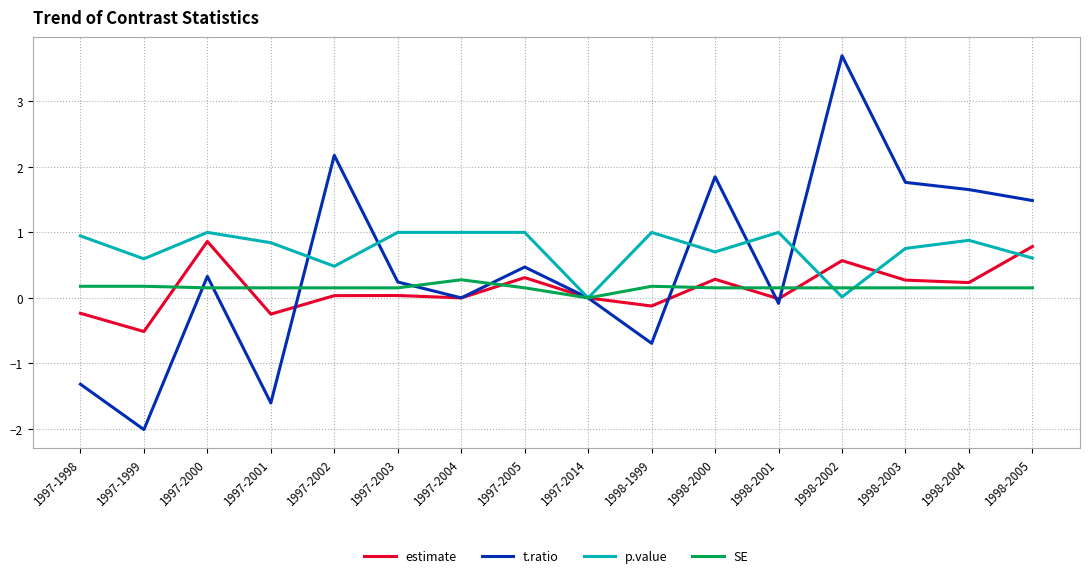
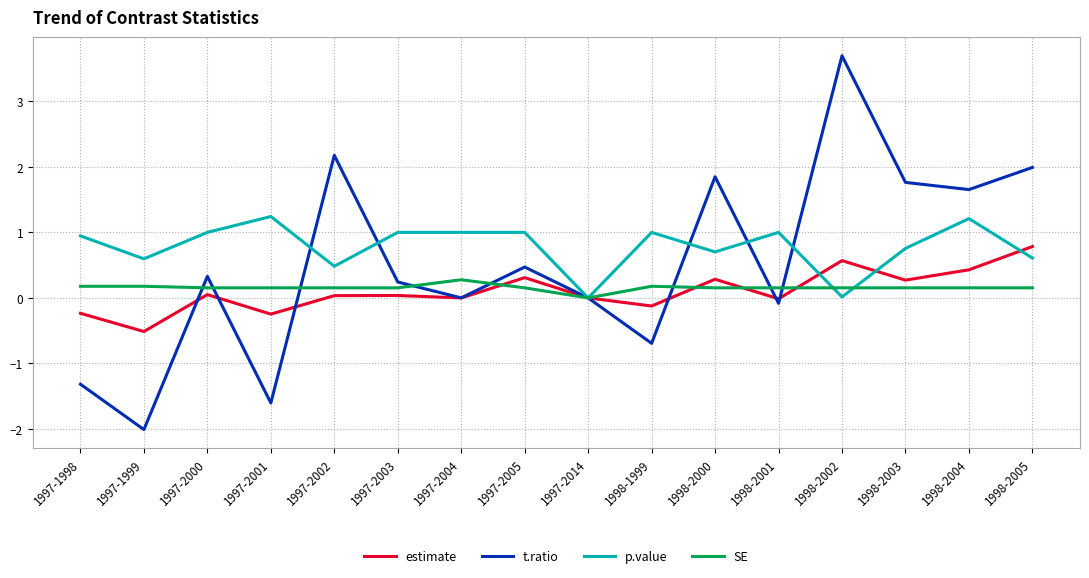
estimate, 1997-2000: 0.9 -> 0.1
p.value, 1997-2001: 0.8 -> 1.2
estimate, 1998-2004: 0.2 -> 0.4
p.value, 1998-2004: 0.9 -> 1.2
t.ratio, 1998-2005: 1.5 -> 2.0
